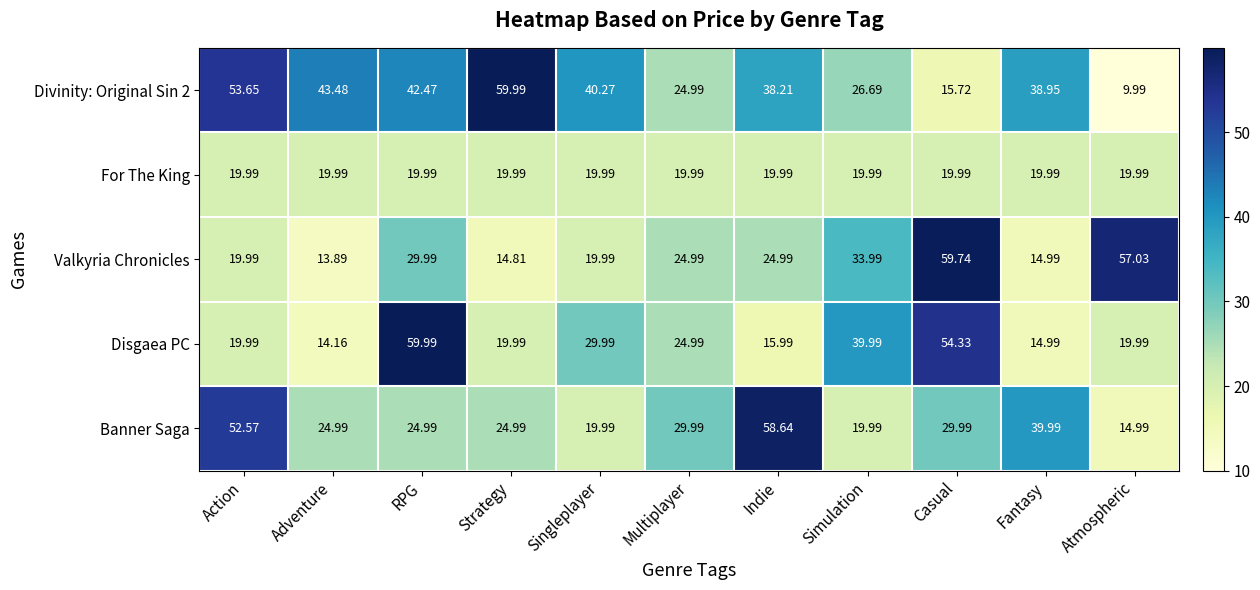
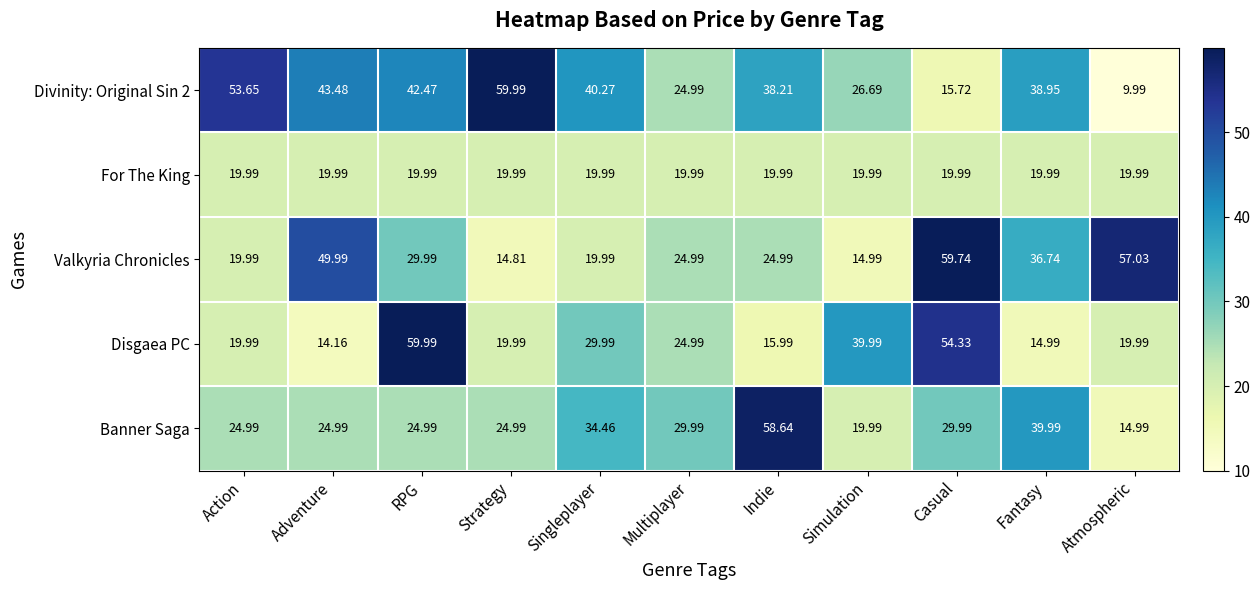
Valkyria Chronicles, Adventure: 13.89 -> 49.99
Valkyria Chronicles, Simulation: 33.99 -> 14.99
Valkyria Chronicles, Fantasy: 14.99 -> 36.74
Banner Saga, Action: 52.57 -> 24.99
Banner Saga, Singleplayer: 19.99 -> 34.46
